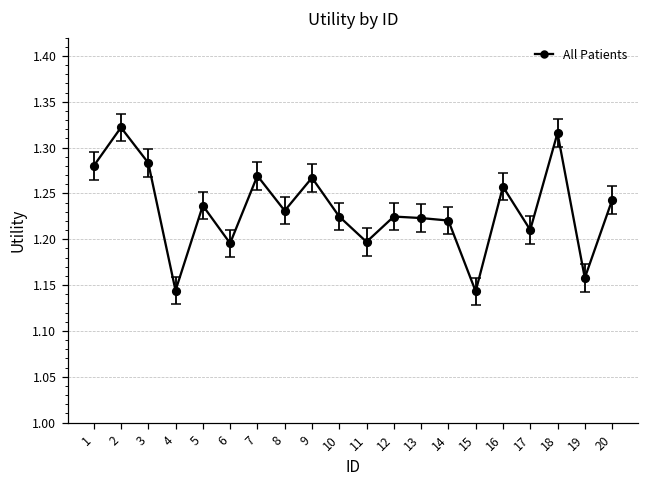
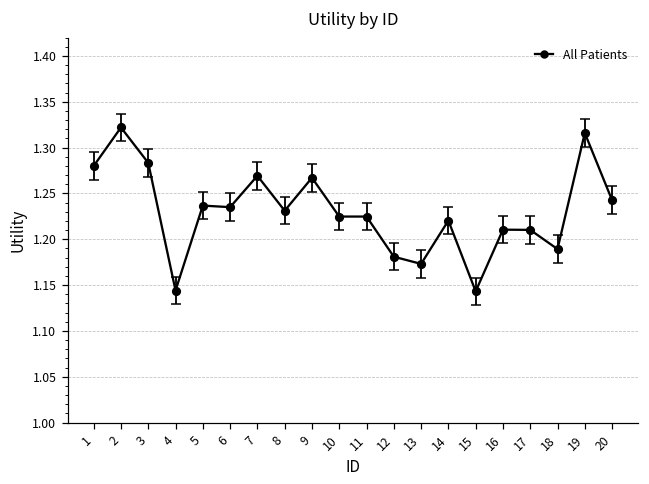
All Patients, 6: 1.20 -> 1.23
All Patients, 11: 1.20 -> 1.22
All Patients, 12: 1.22 -> 1.18
All Patients, 13: 1.22 -> 1.17
All Patients, 16: 1.26 -> 1.21
All Patients, 18: 1.32 -> 1.19
All Patients, 19: 1.16 -> 1.32
